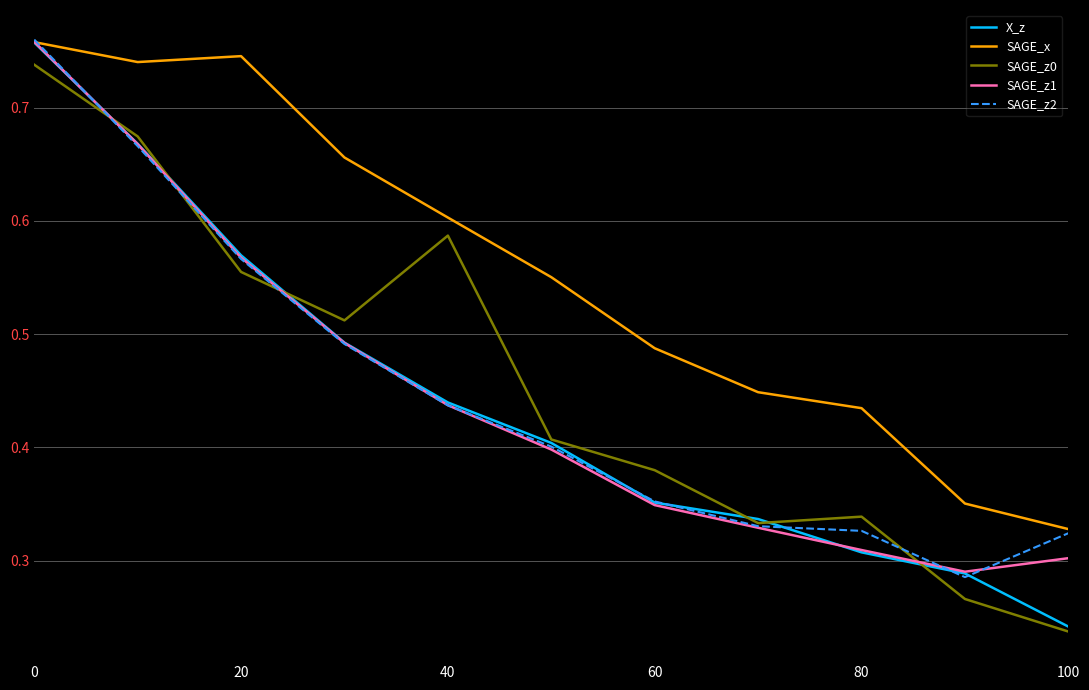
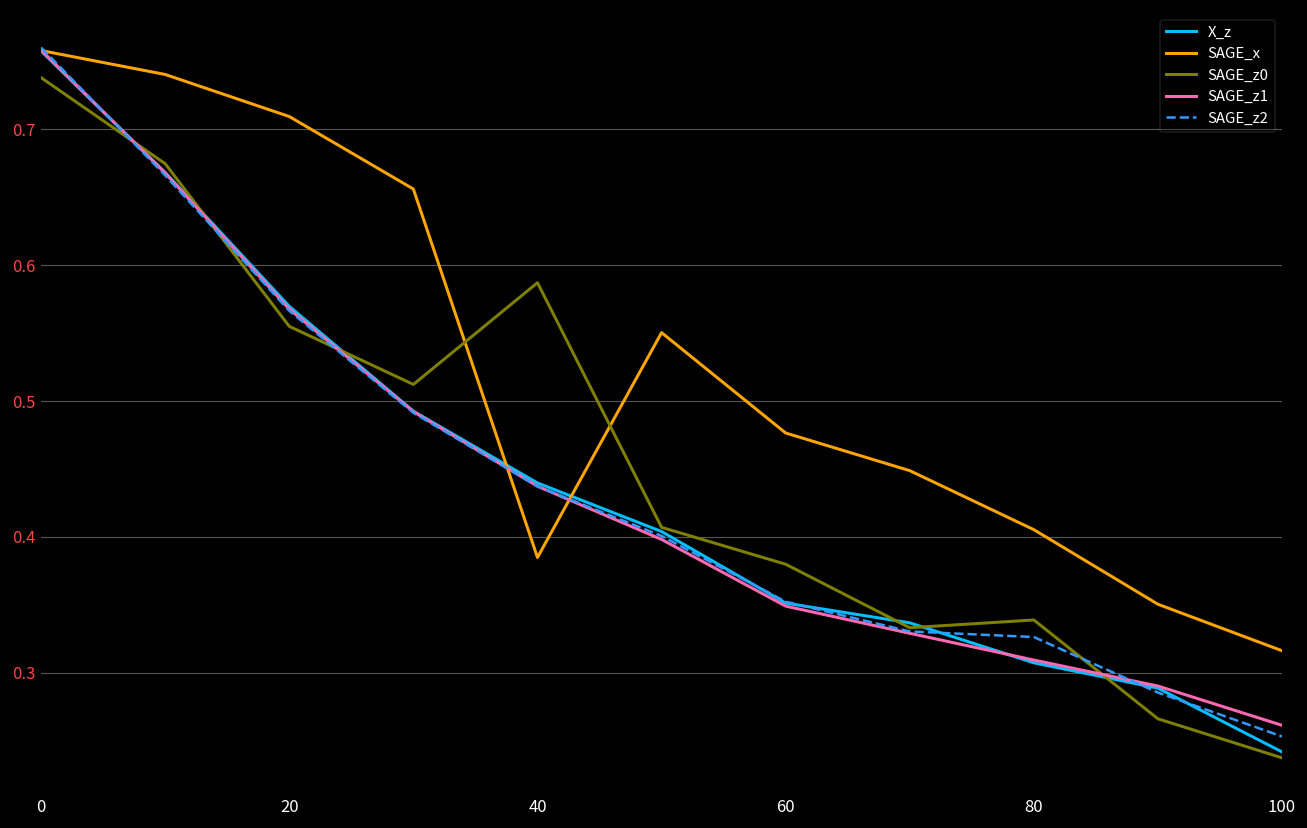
SAGE_x, 20: 0.746 -> 0.709
SAGE_x, 40: 0.603 -> 0.385
SAGE_x, 60: 0.488 -> 0.476
SAGE_x, 80: 0.435 -> 0.405
SAGE_x, 100: 0.328 -> 0.316
SAGE_z1, 100: 0.302 -> 0.261
SAGE_z2, 100: 0.324 -> 0.253
